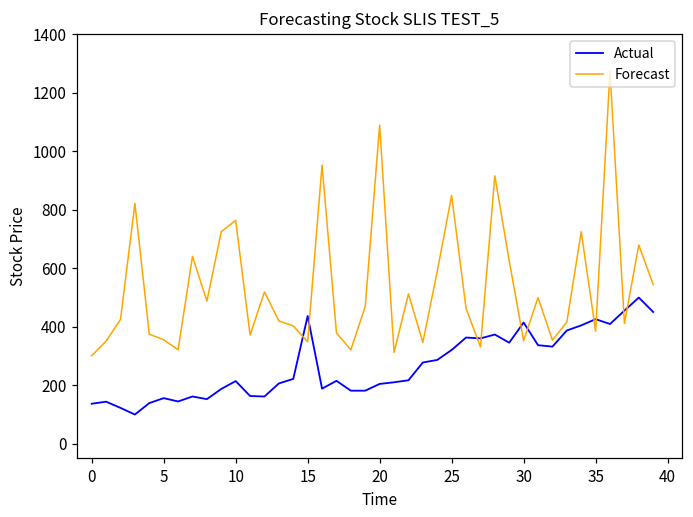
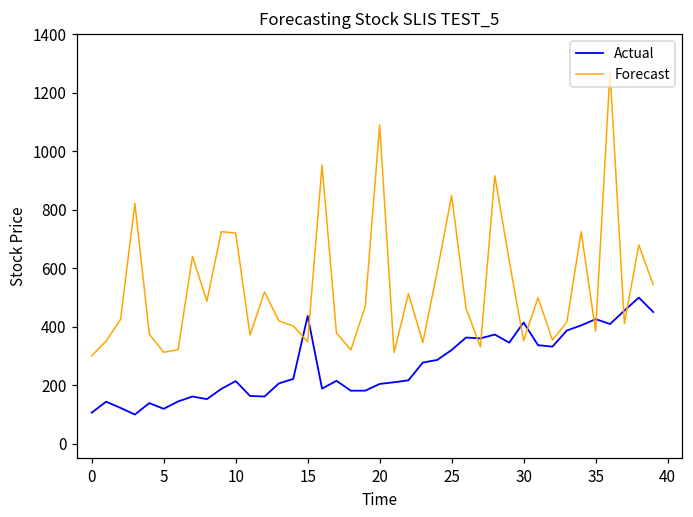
Actual, 0: 140 -> 110
Actual, 5: 160 -> 120
Forecast, 5: 360 -> 310
Forecast, 10: 760 -> 720
